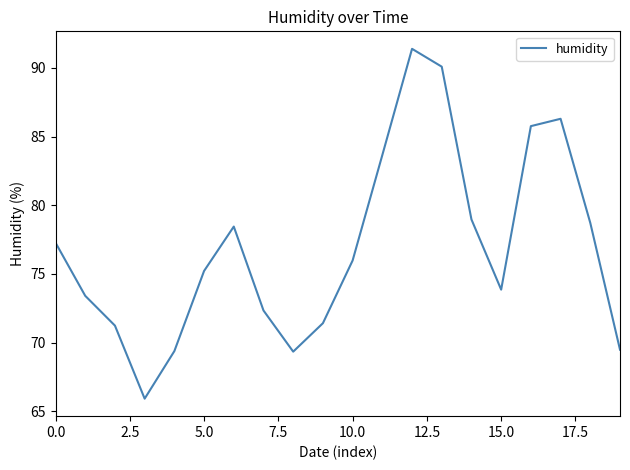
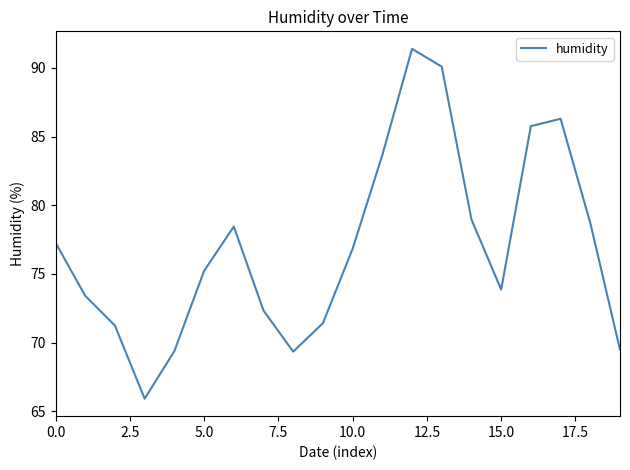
10.0: 76.0 -> 76.8
